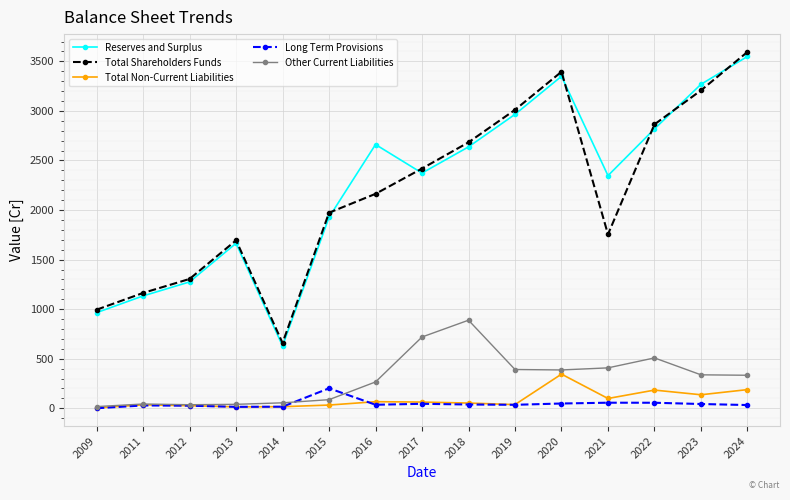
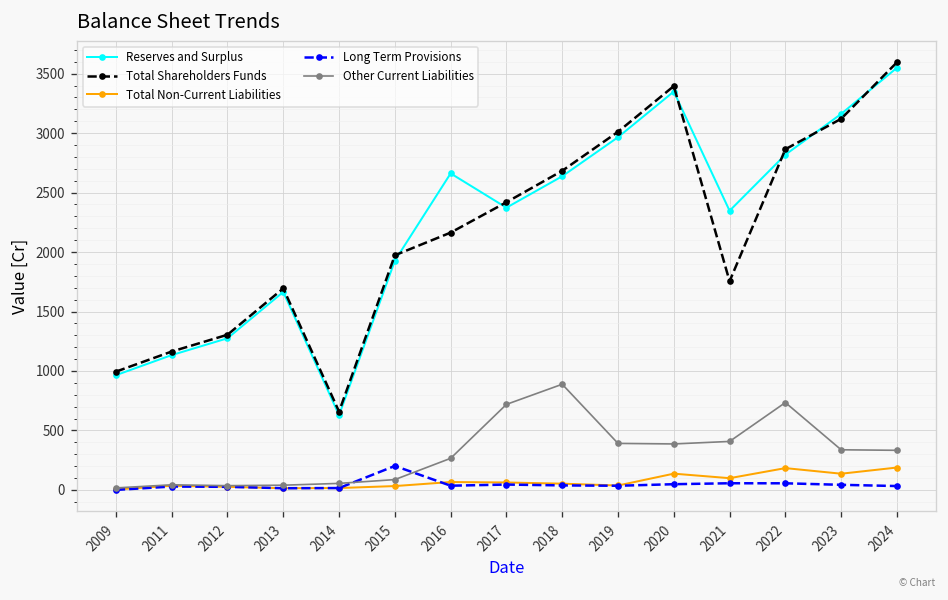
Total Non-Current Liabilities, 2020: 300 -> 100
Other Current Liabilities, 2022: 500 -> 700
Reserves and Surplus, 2023: 3300 -> 3200
Total Shareholders Funds, 2023: 3200 -> 3100
